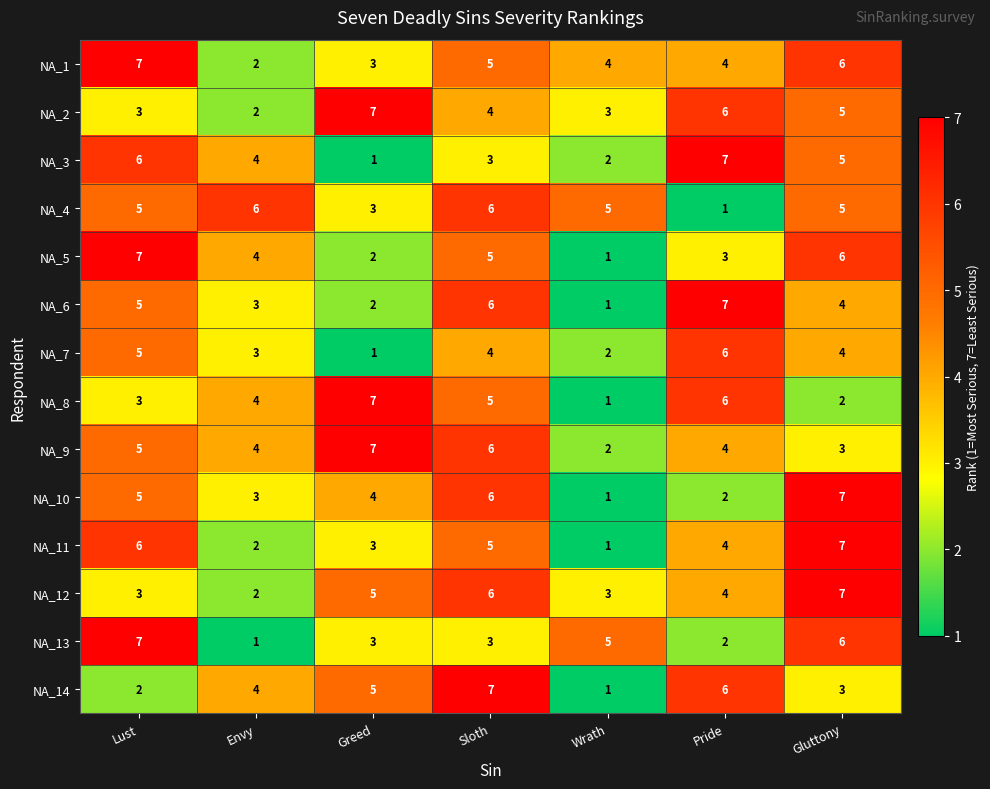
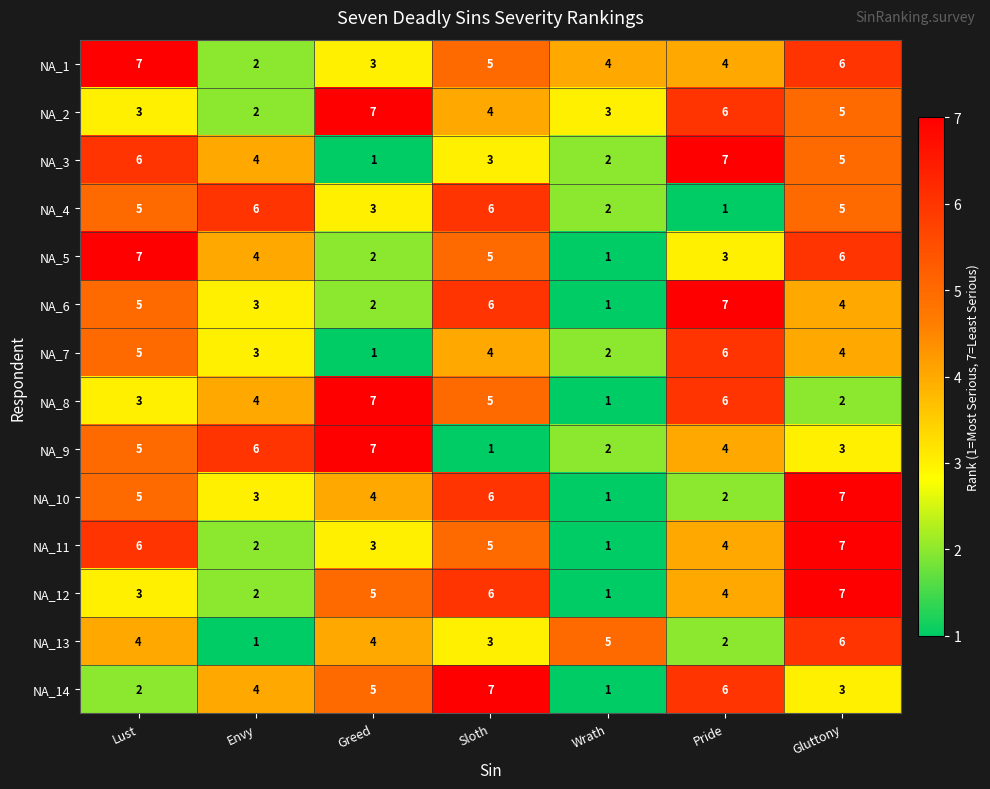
NA_4, Wrath: 5 -> 2
NA_9, Envy: 4 -> 6
NA_9, Sloth: 6 -> 1
NA_12, Wrath: 3 -> 1
NA_13, Lust: 7 -> 4
NA_13, Greed: 3 -> 4
